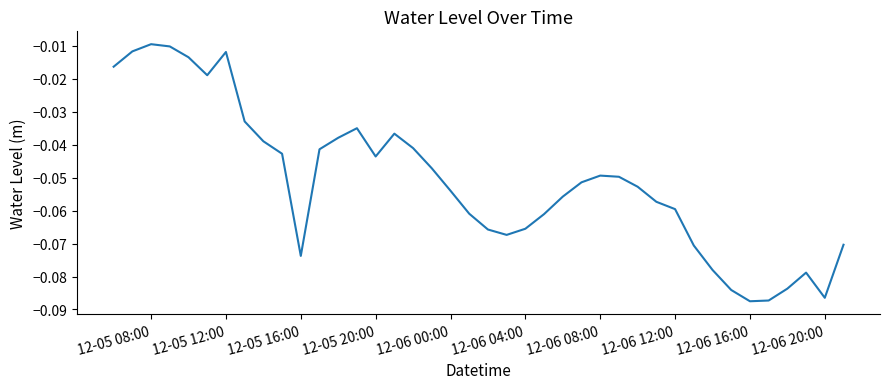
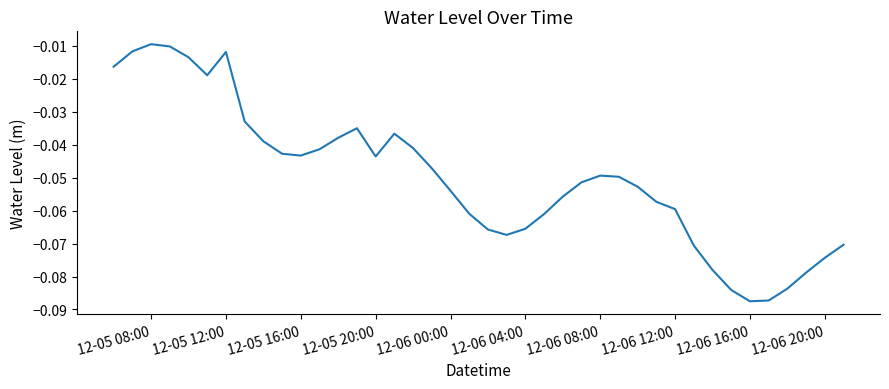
12-05 16:00: -0.074 -> -0.043
12-06 20:00: -0.086 -> -0.074
